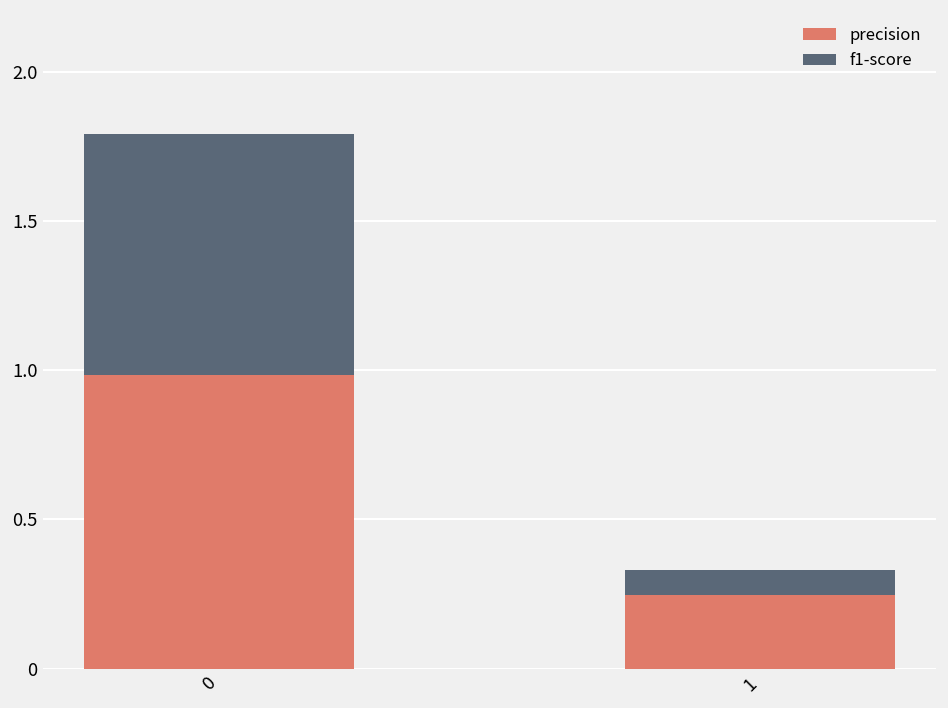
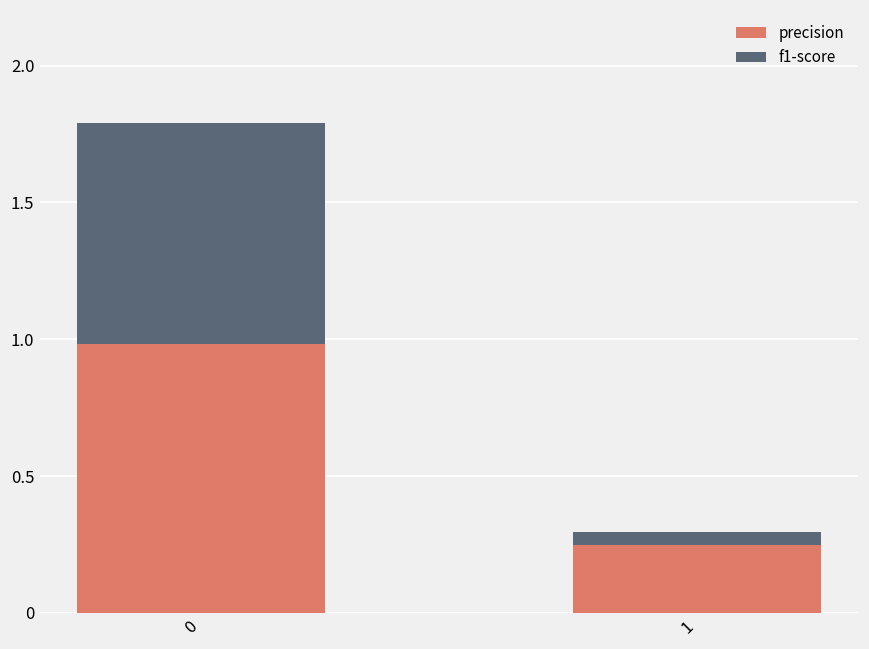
f1-score, 1: 0.08 -> 0.05
